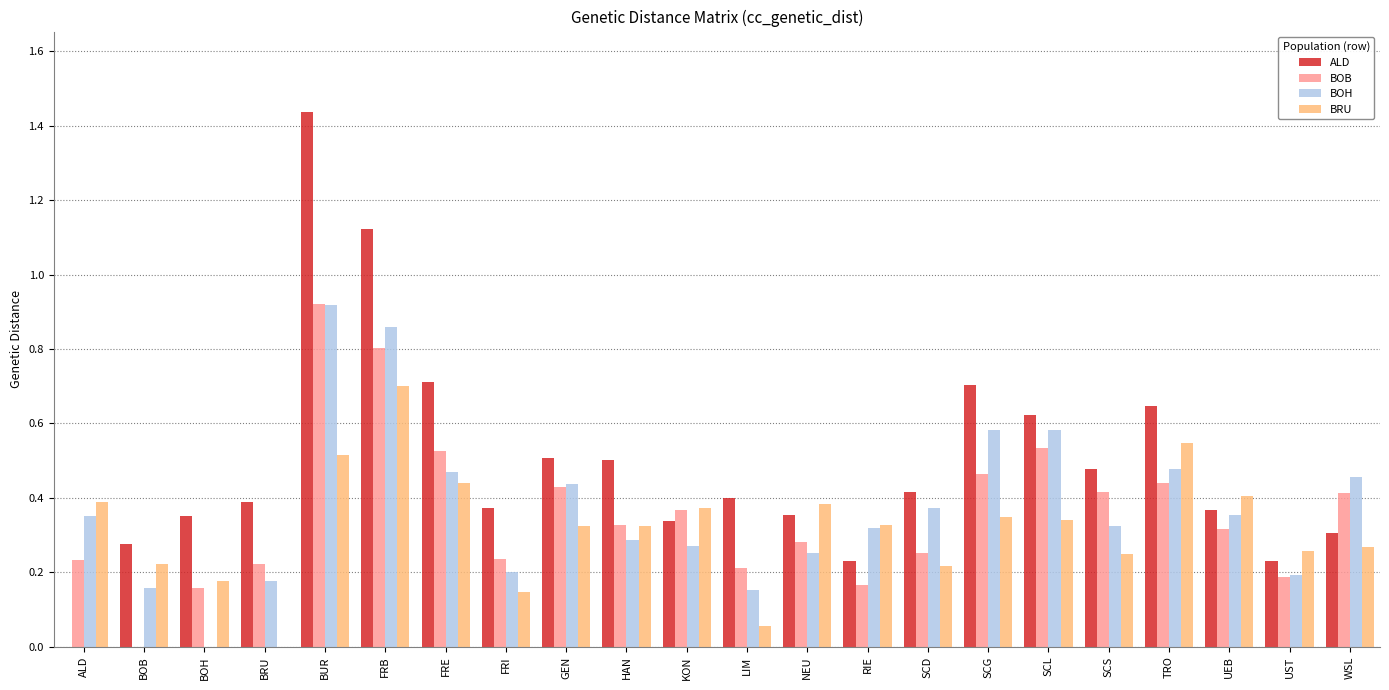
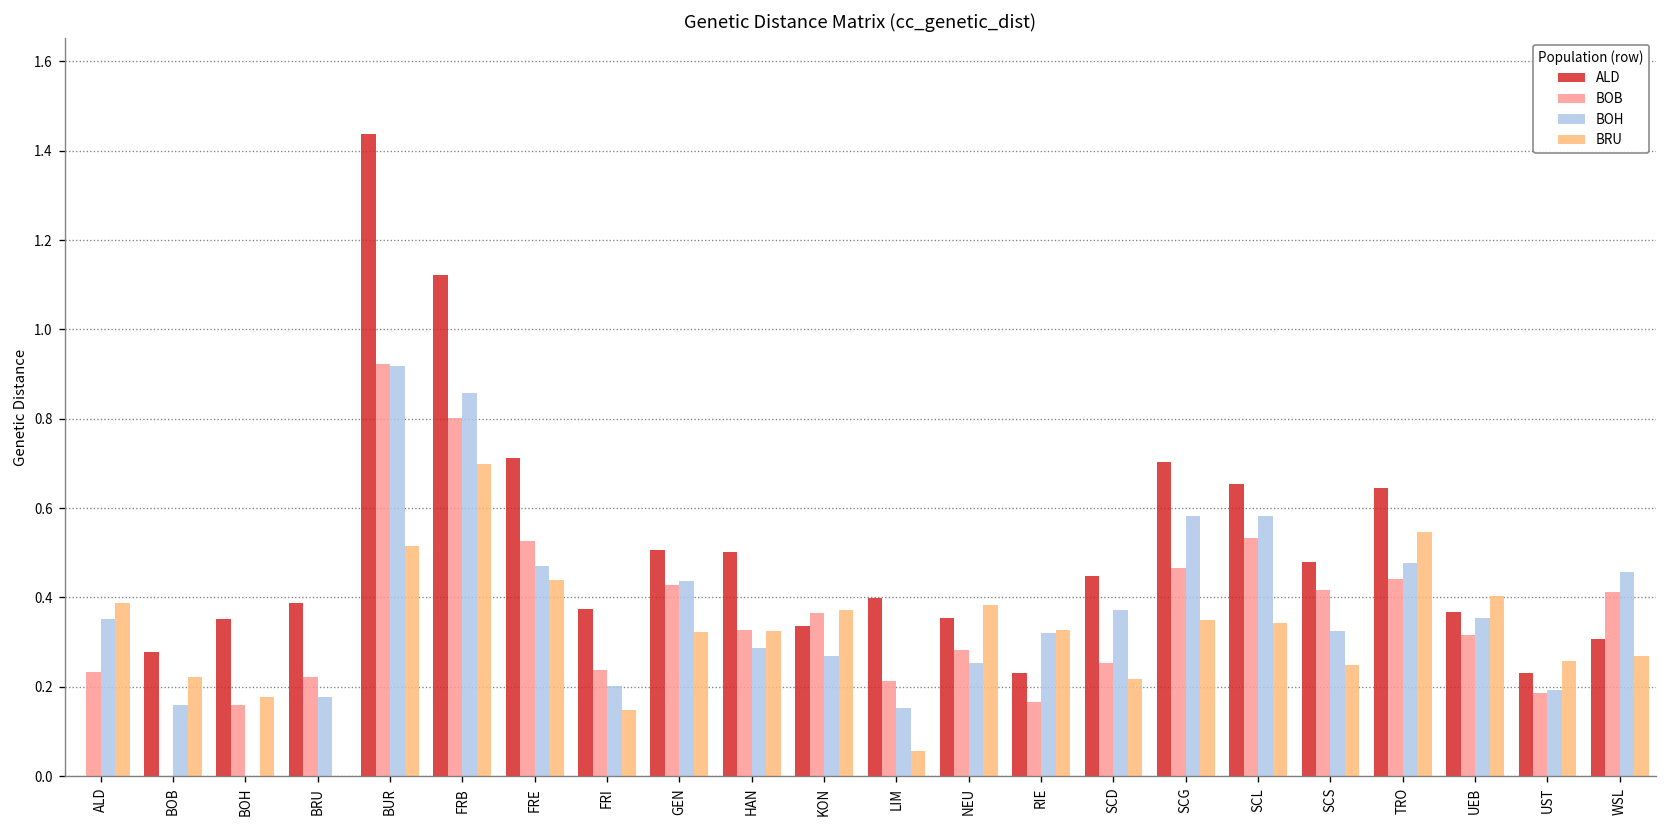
ALD, SCD: 0.41 -> 0.45
ALD, SCL: 0.62 -> 0.65
